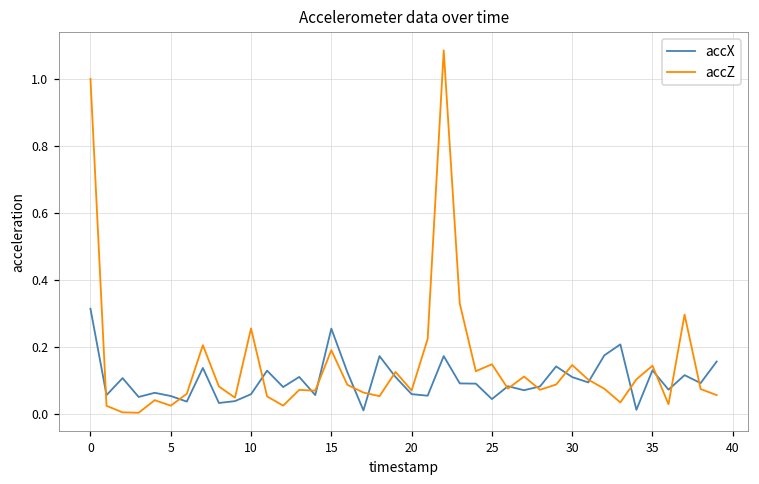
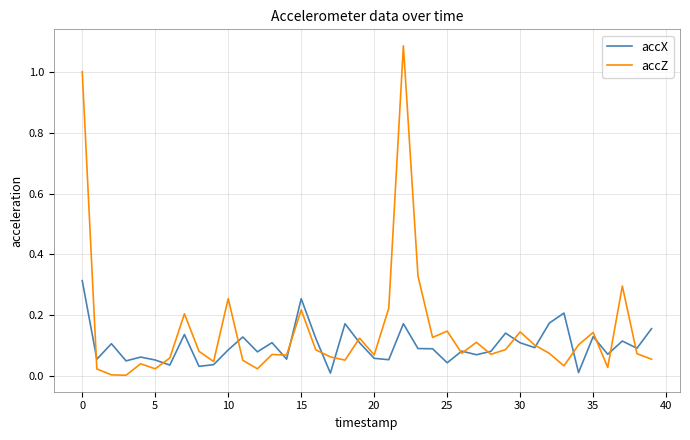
accX, 10: 0.06 -> 0.09
accZ, 15: 0.19 -> 0.22
